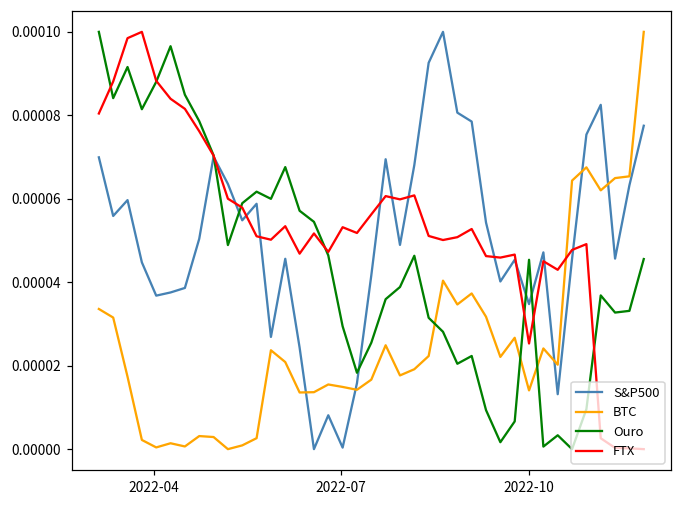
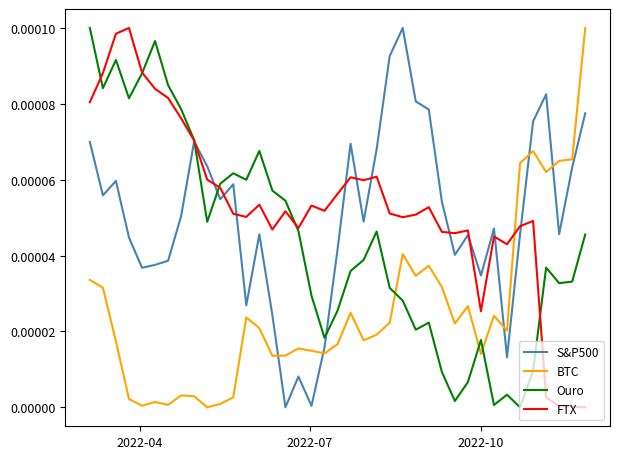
Ouro, 2022-10: 0.000045 -> 0.000018
